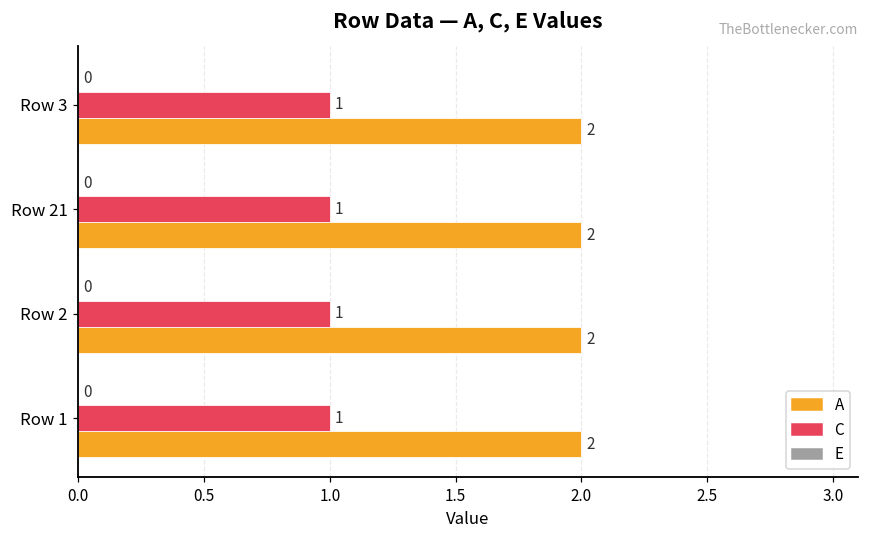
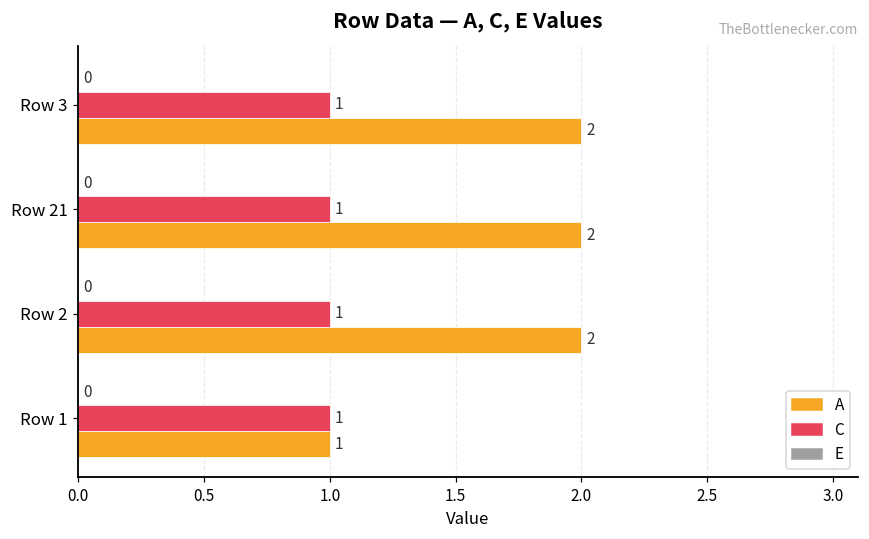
A, Row 1: 2 -> 1
